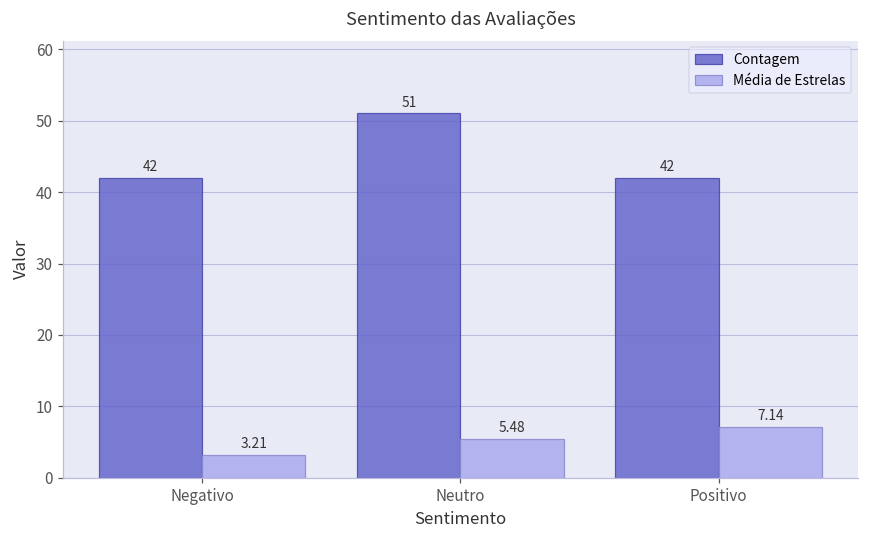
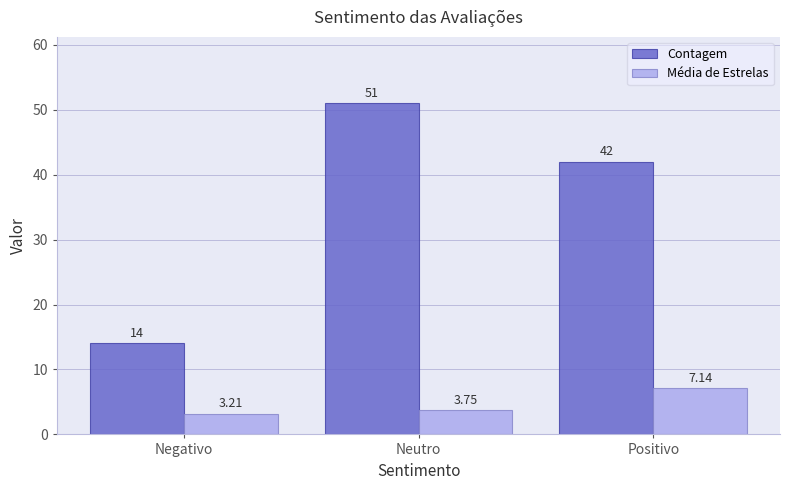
Contagem, Negativo: 42 -> 14
Média de Estrelas, Neutro: 5.48 -> 3.75
